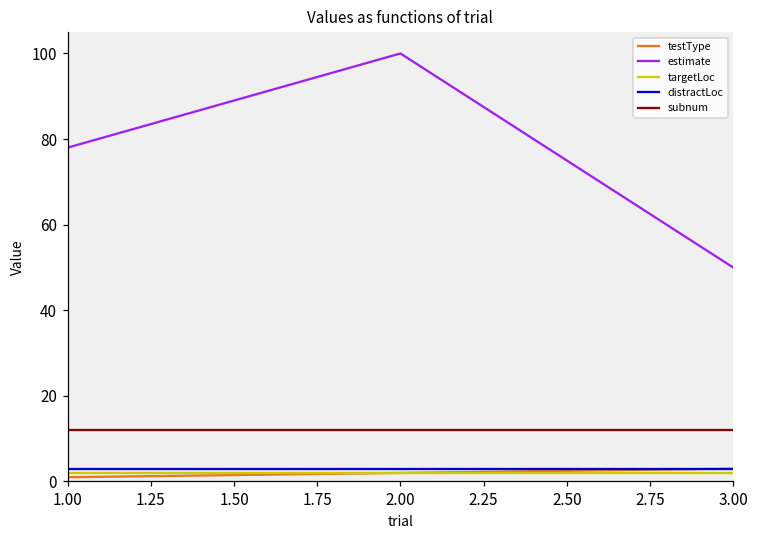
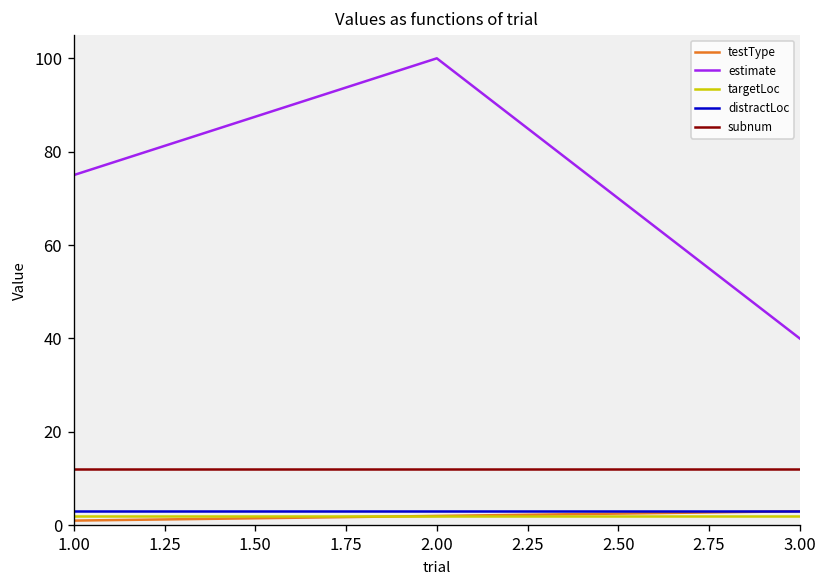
estimate, 1.00: 78 -> 75
estimate, 3.00: 50 -> 40
